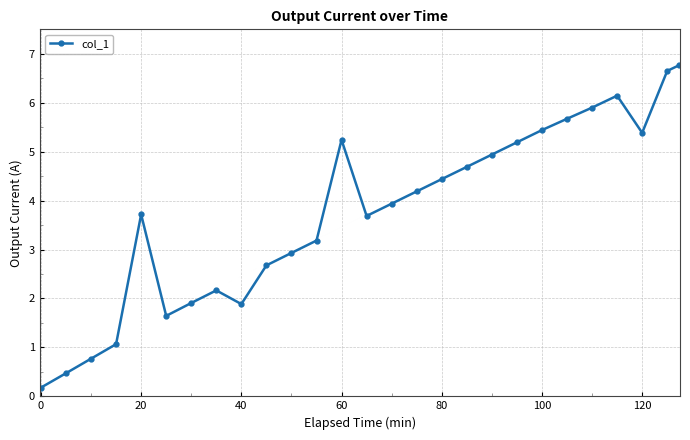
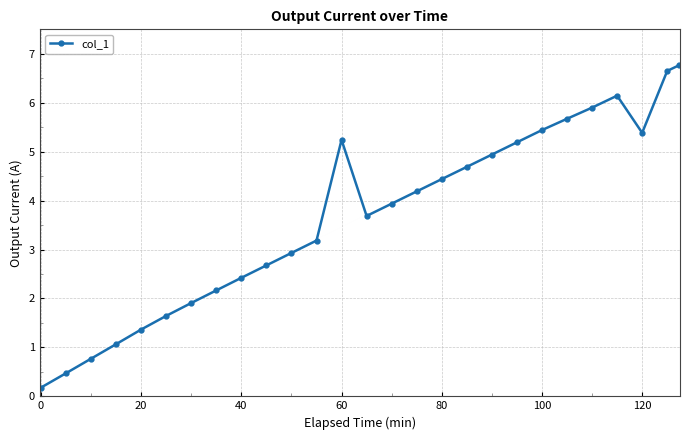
20: 3.7 -> 1.4
40: 1.9 -> 2.4
